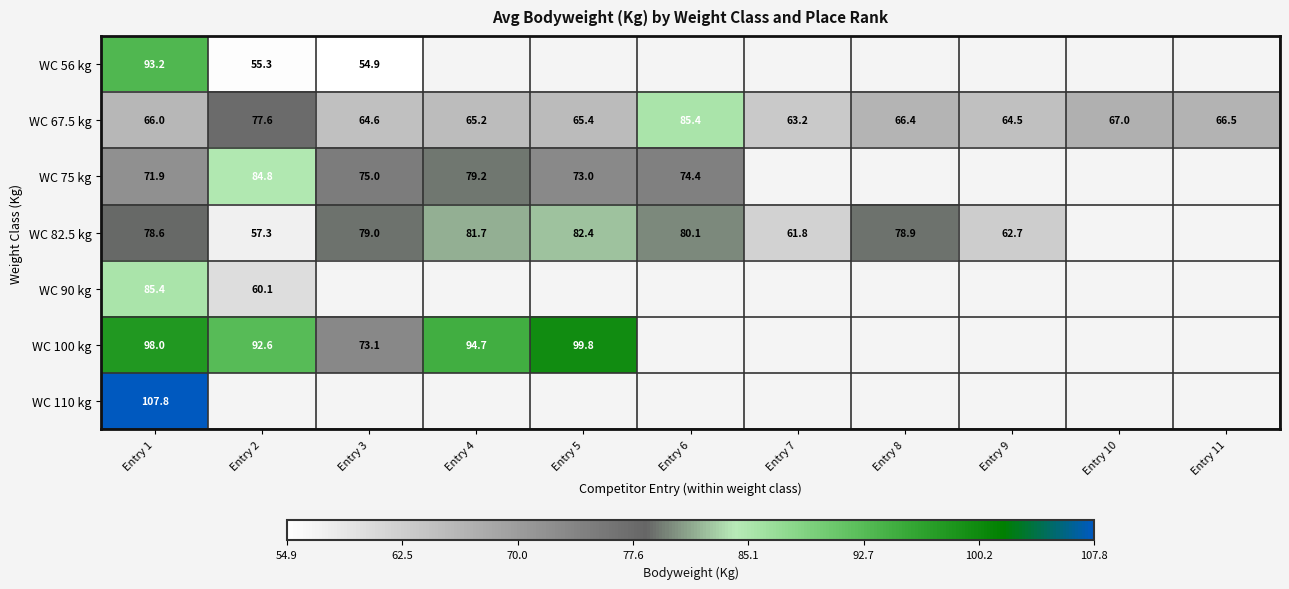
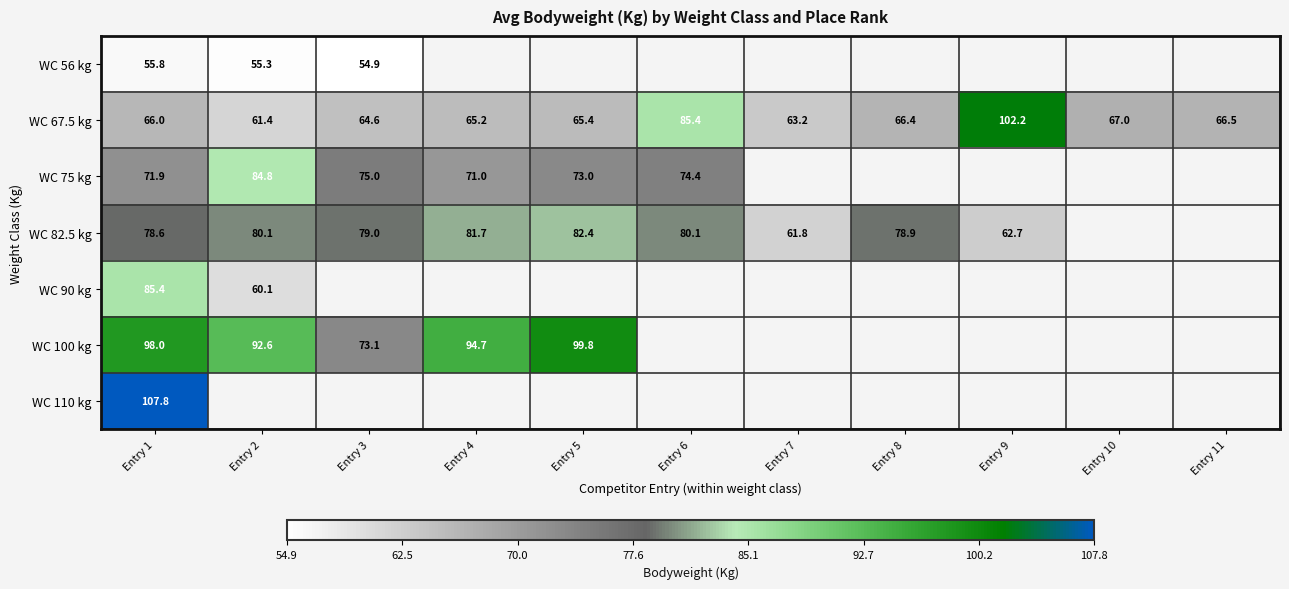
WC 56 kg, Entry 1: 93.2 -> 55.8
WC 67.5 kg, Entry 2: 77.6 -> 61.4
WC 67.5 kg, Entry 9: 64.5 -> 102.2
WC 75 kg, Entry 4: 79.2 -> 71.0
WC 82.5 kg, Entry 2: 57.3 -> 80.1
